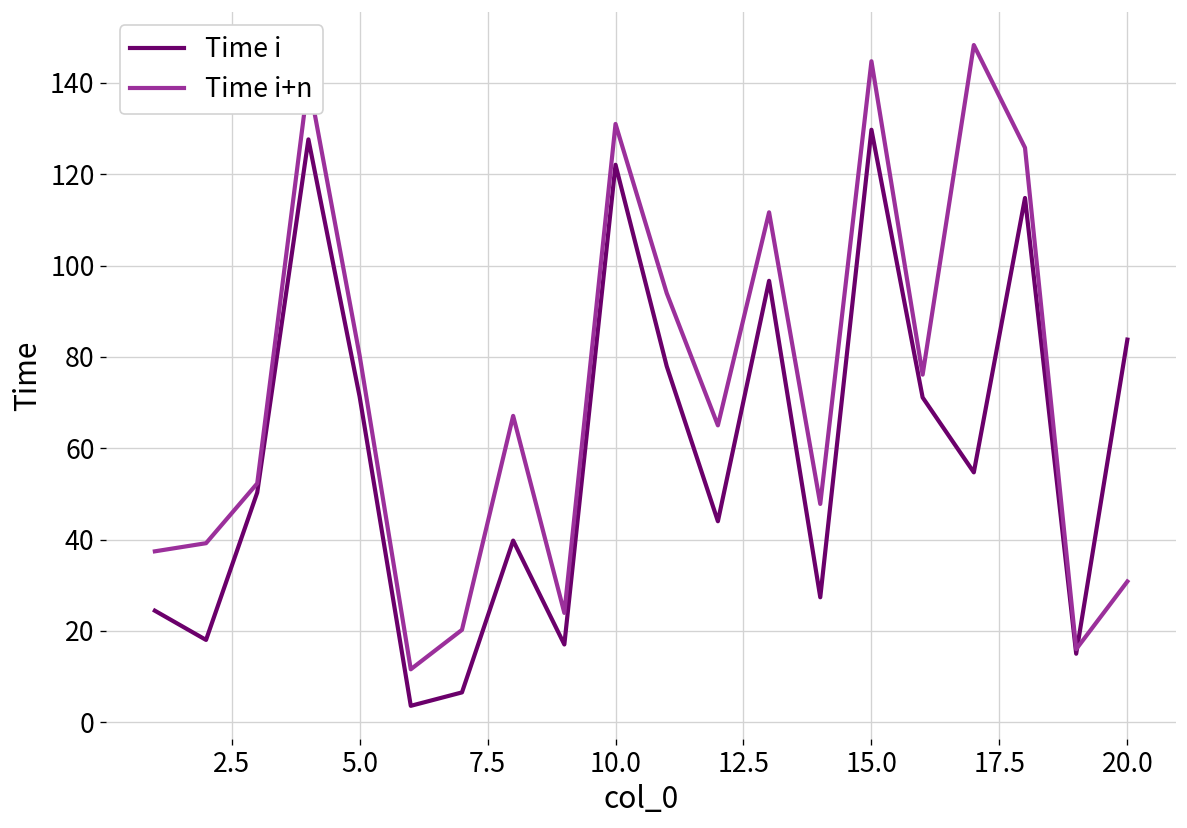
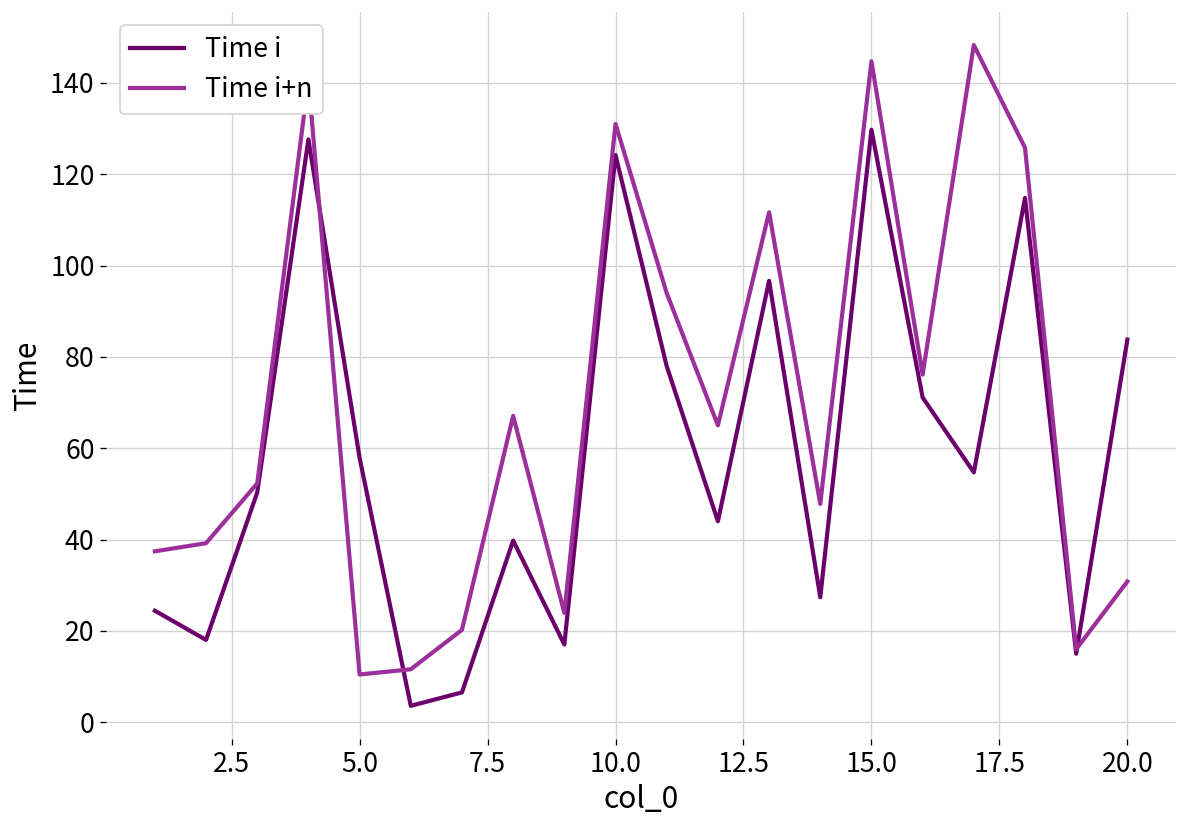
Time i, 5.0: 71 -> 58
Time i+n, 5.0: 80 -> 10
Time i, 10.0: 122 -> 124
